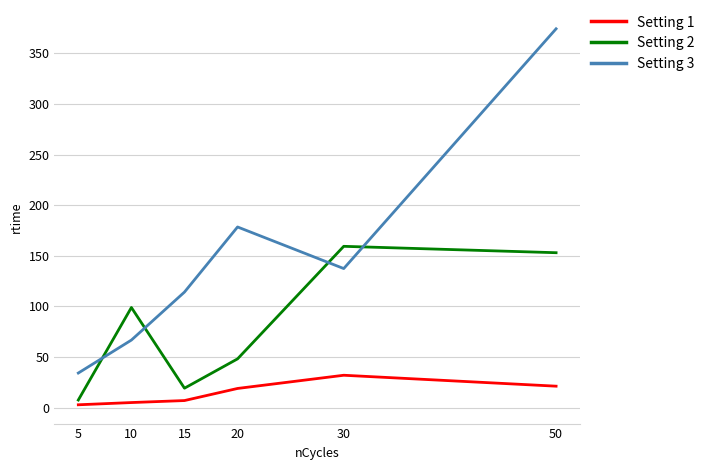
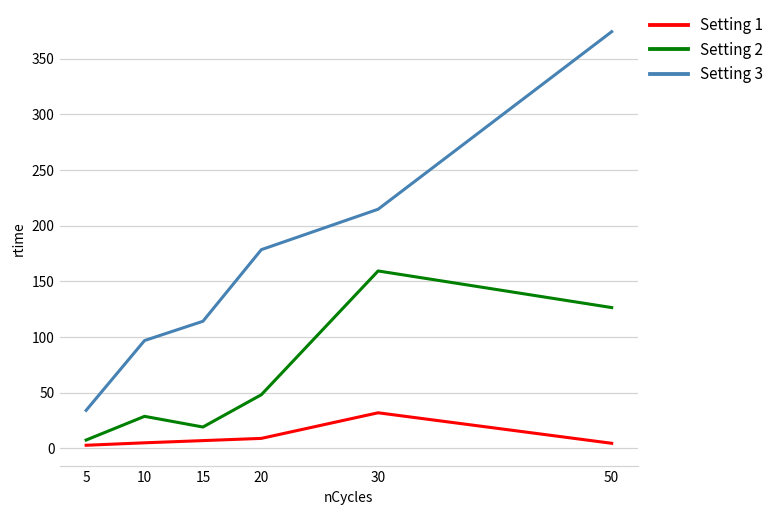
Setting 2, 10: 99 -> 29
Setting 3, 10: 67 -> 97
Setting 1, 20: 19 -> 9
Setting 3, 30: 137 -> 215
Setting 1, 50: 21 -> 5
Setting 2, 50: 153 -> 127
